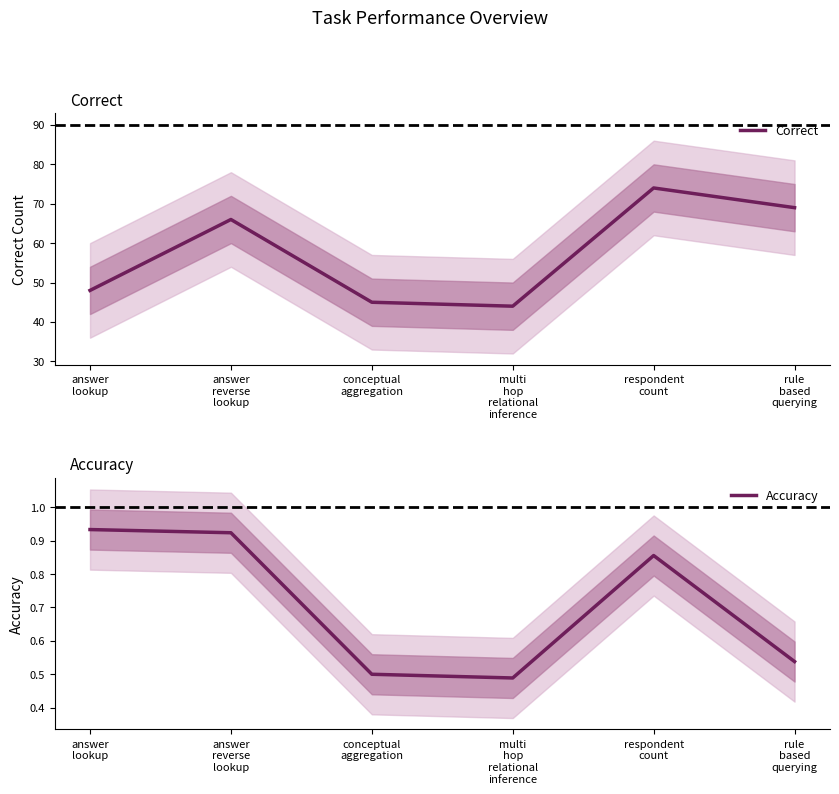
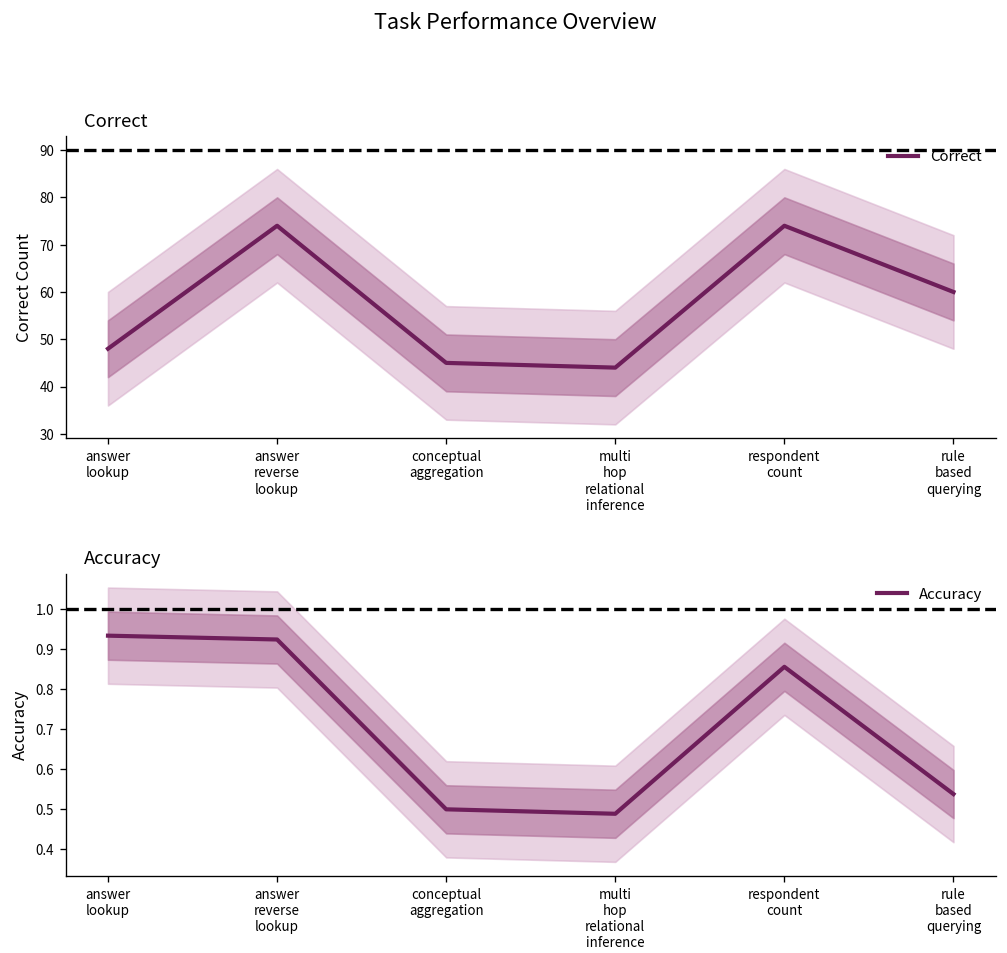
Correct, Correct, answer reverse lookup: 66 -> 74
Correct, Correct, rule based querying: 69 -> 60
